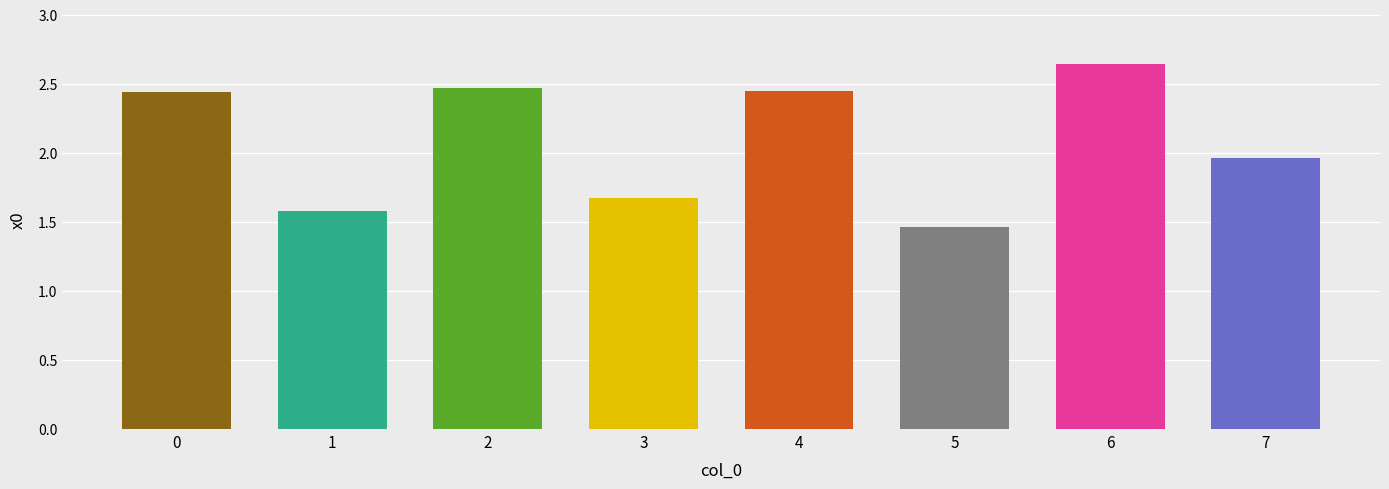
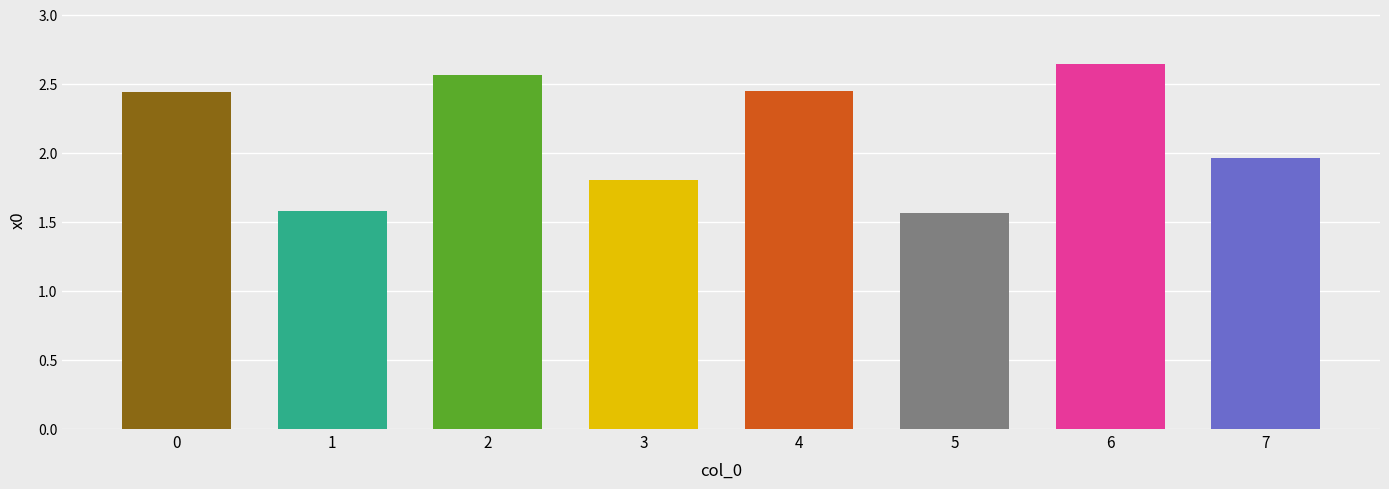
2: 2.47 -> 2.56
3: 1.67 -> 1.80
5: 1.46 -> 1.56
